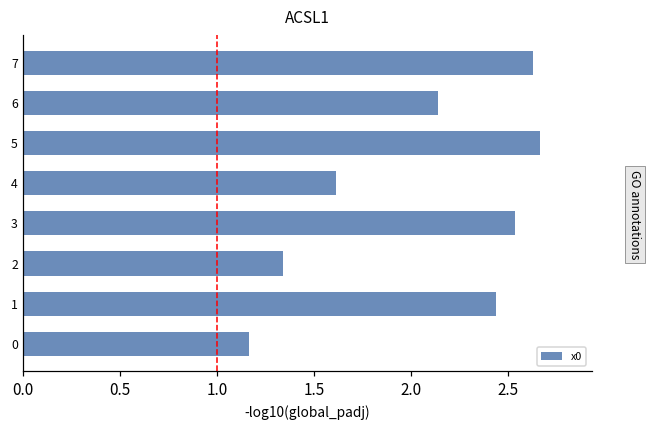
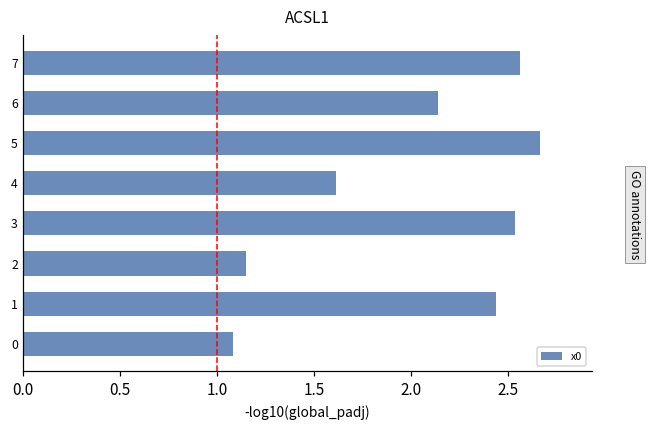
7: 2.63 -> 2.56
2: 1.34 -> 1.15
0: 1.16 -> 1.08
